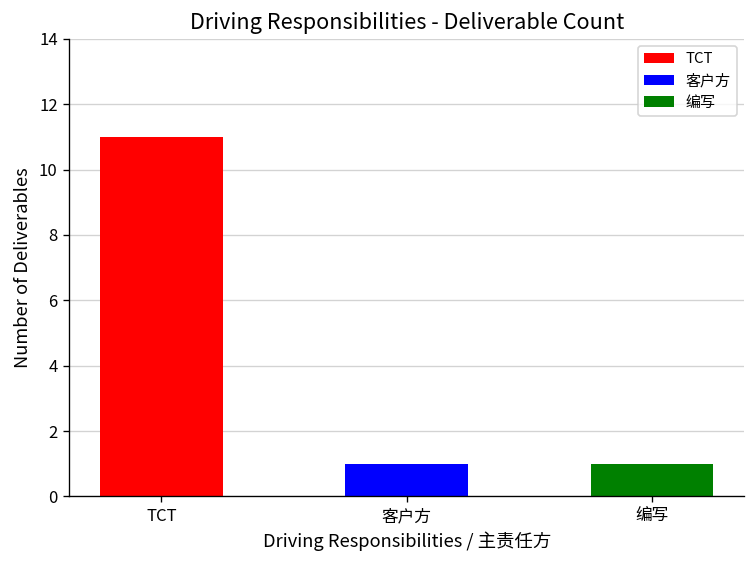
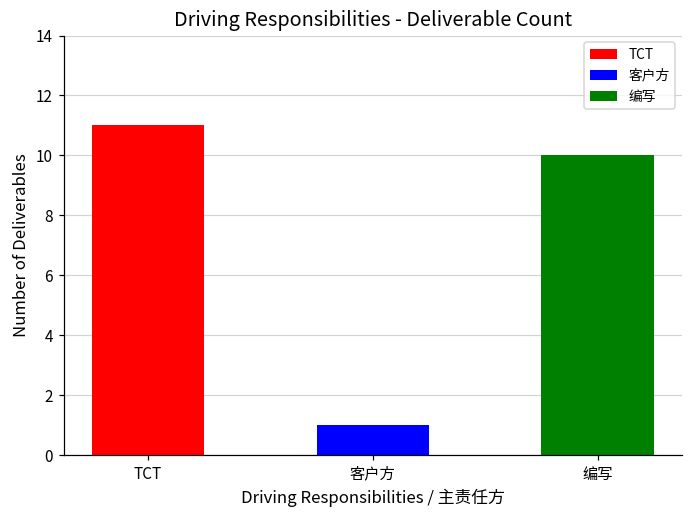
编写: 1 -> 10
